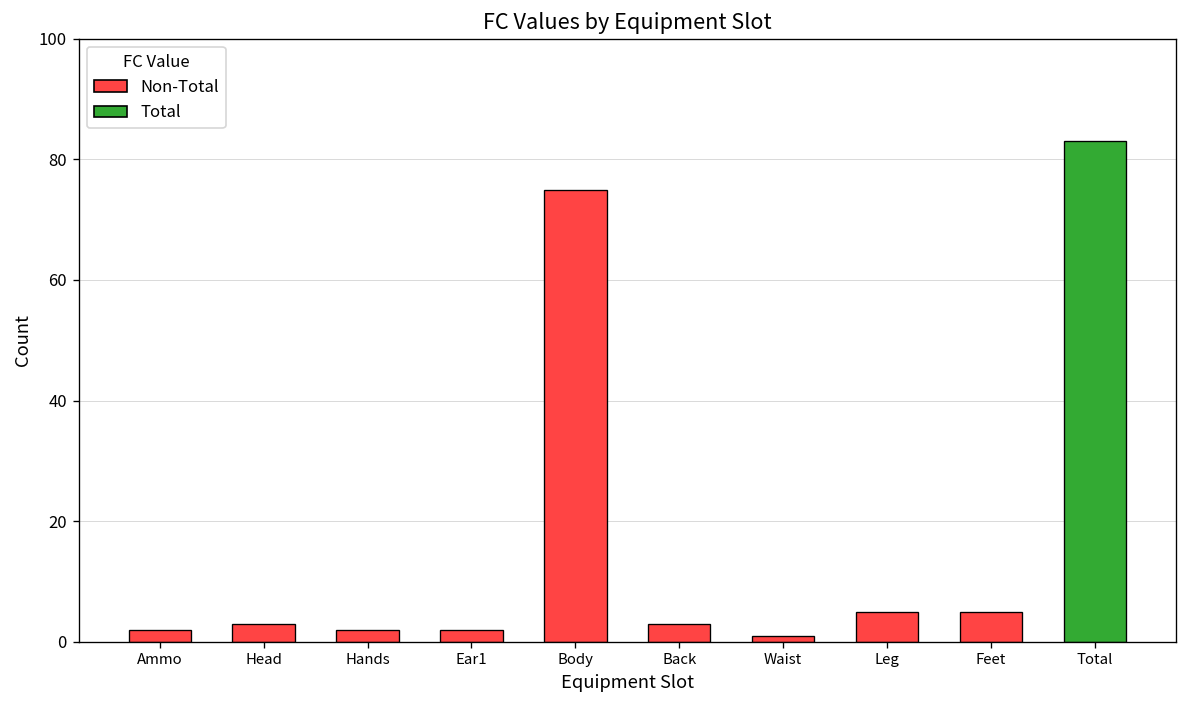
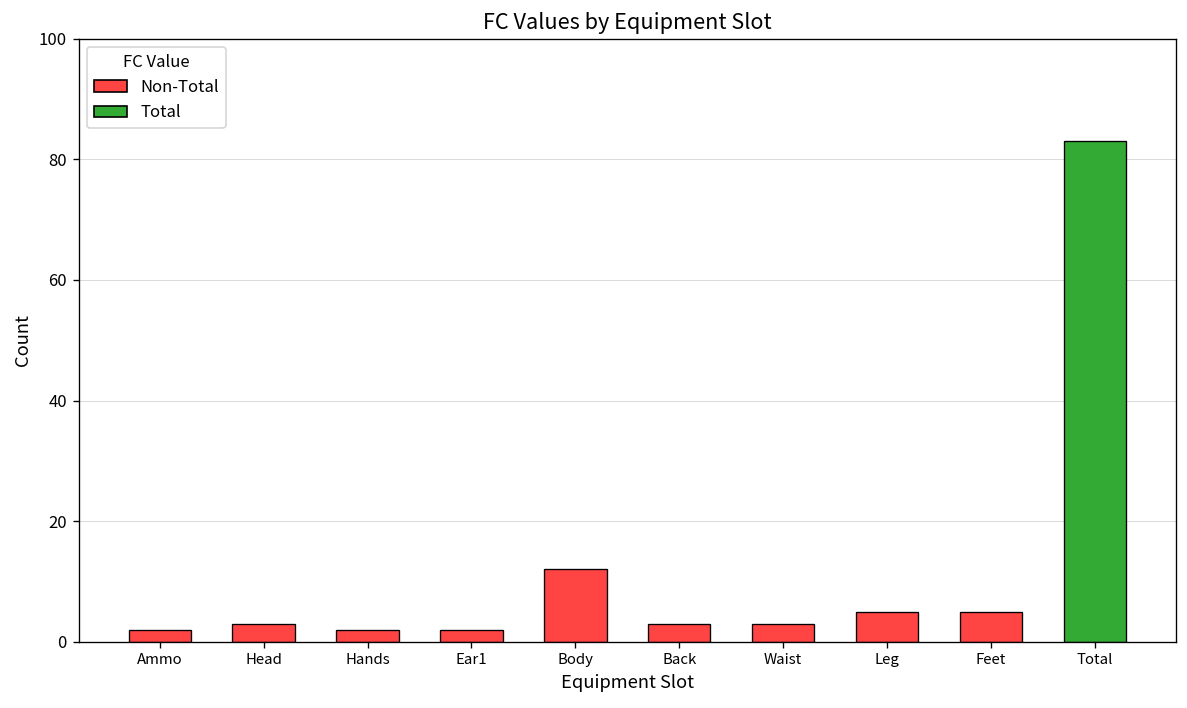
Body: 75 -> 12
Waist: 1 -> 3
